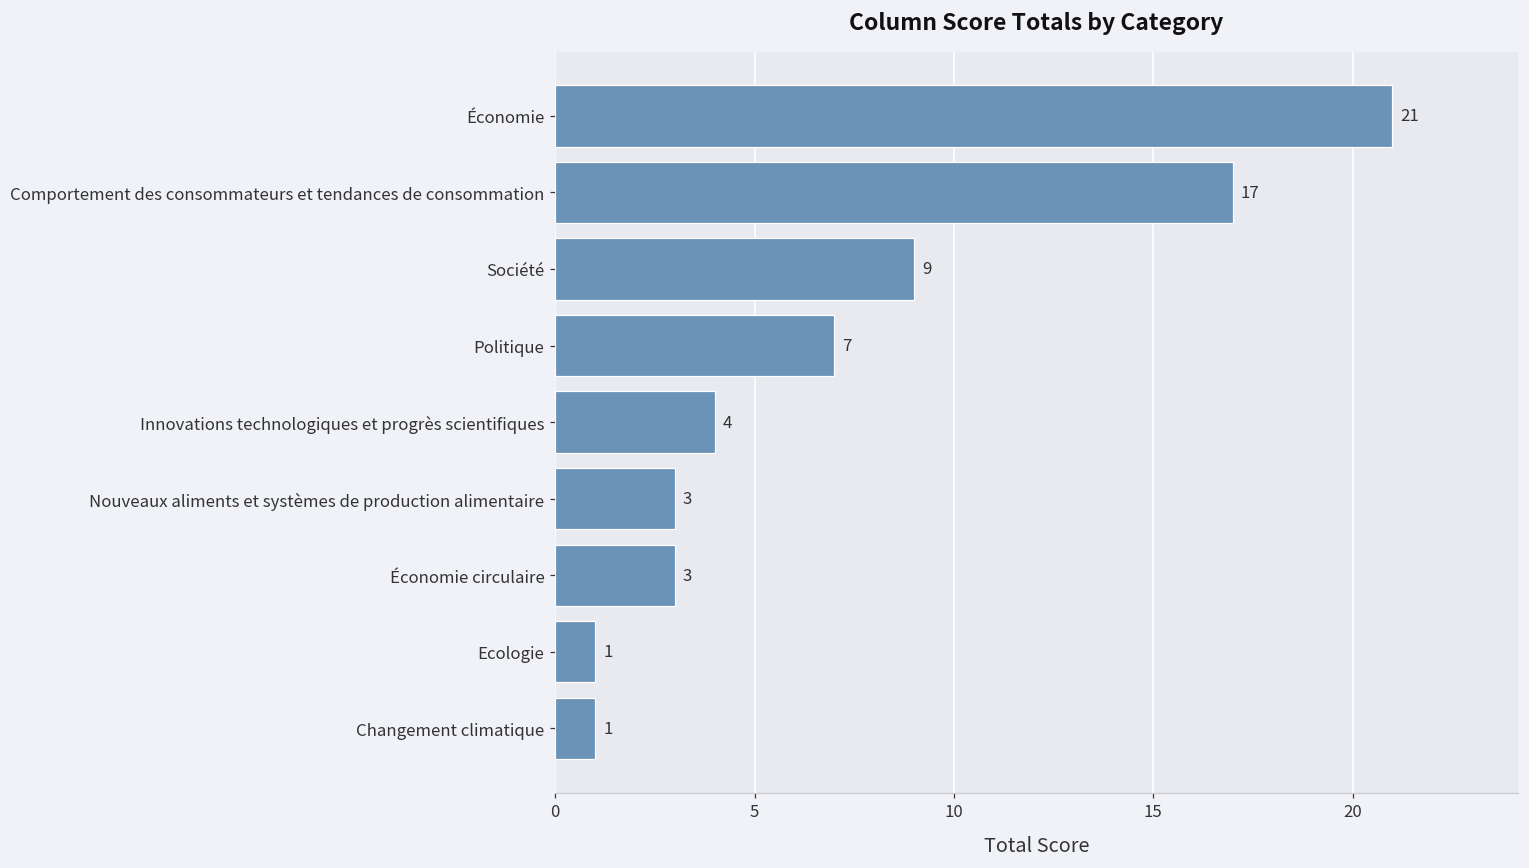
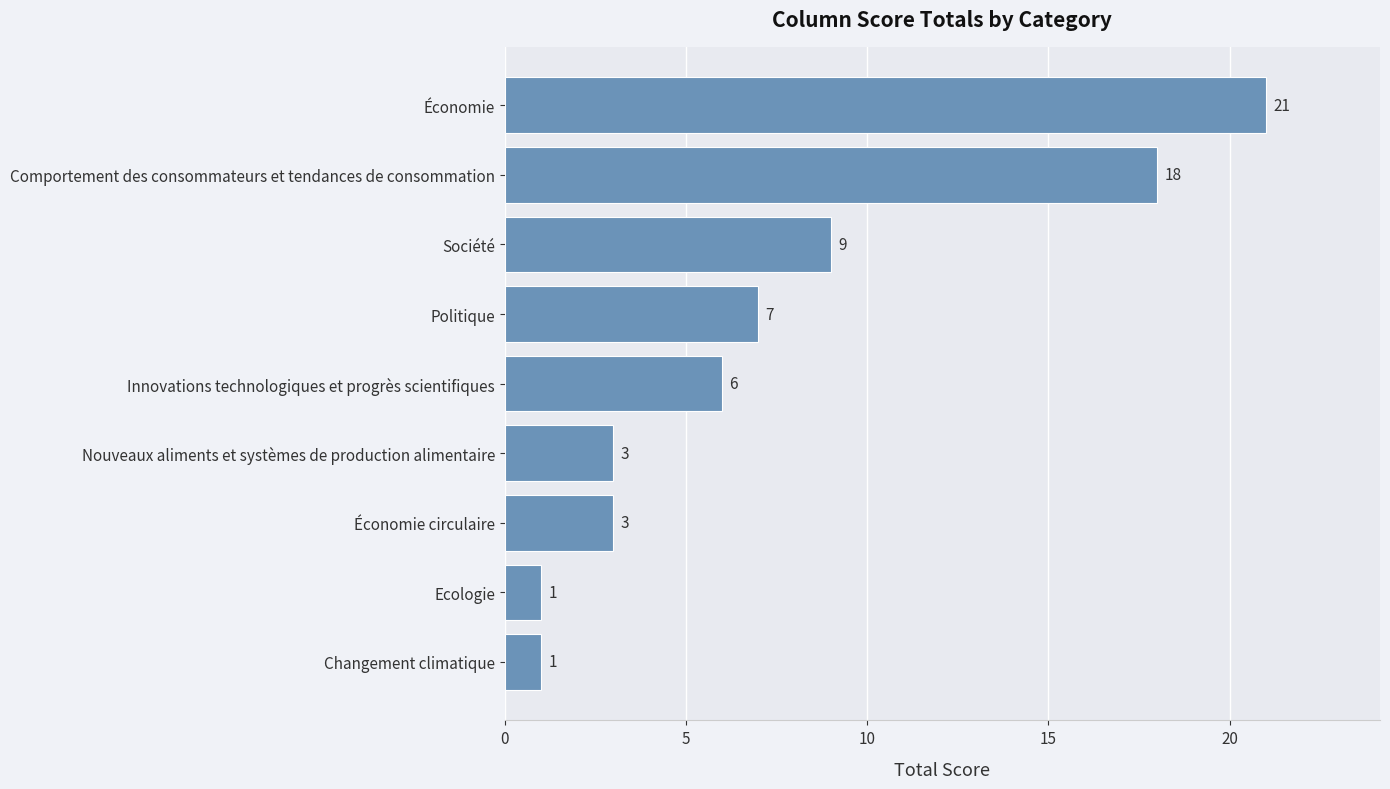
Comportement des consommateurs et tendances de consommation: 17 -> 18
Innovations technologiques et progrès scientifiques: 4 -> 6
